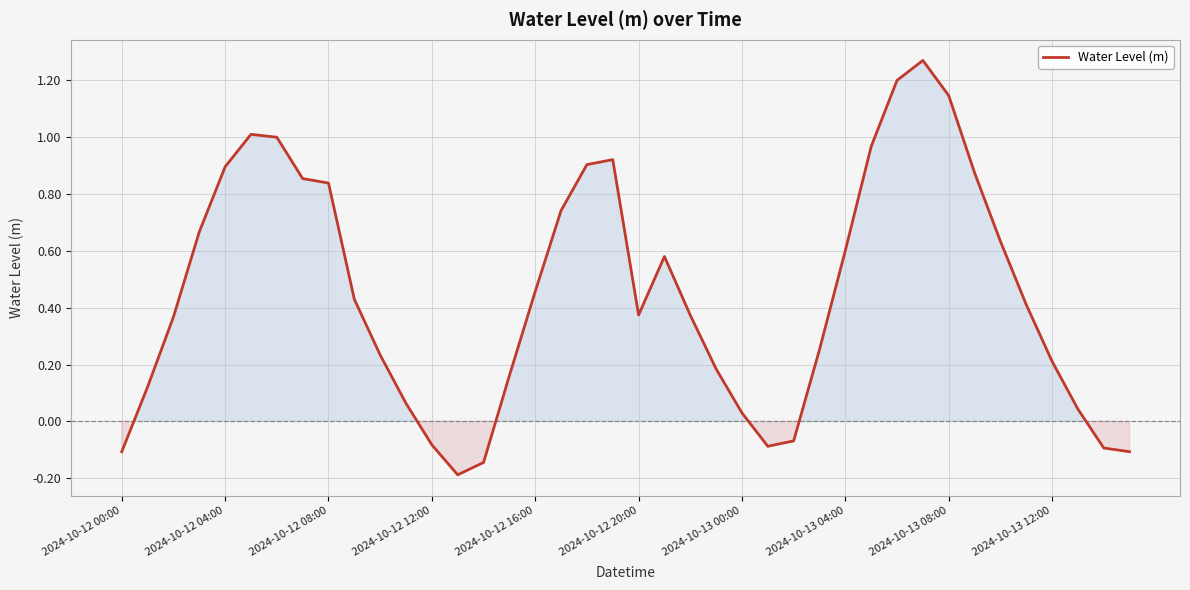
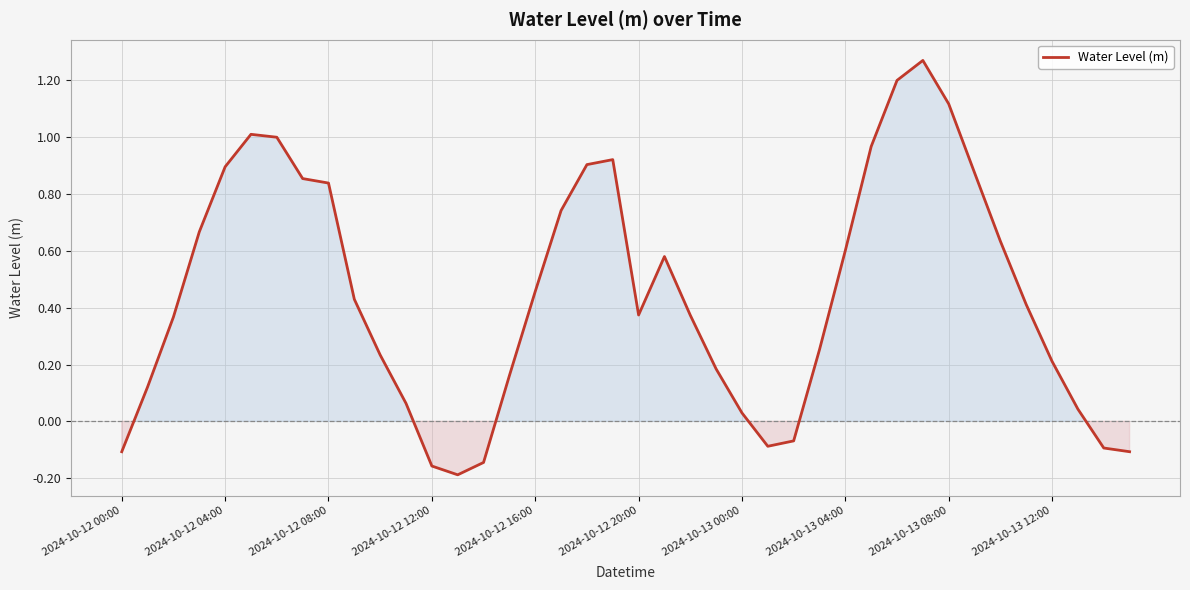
2024-10-12 12:00: -0.08 -> -0.16
2024-10-13 08:00: 1.15 -> 1.12
